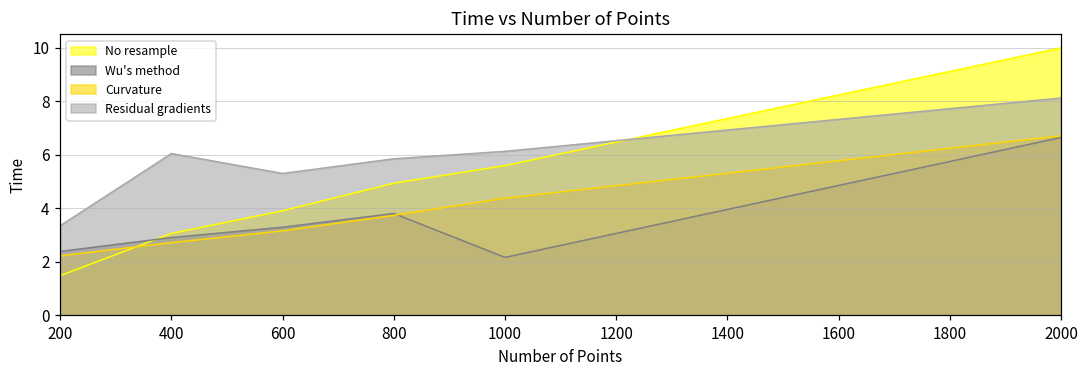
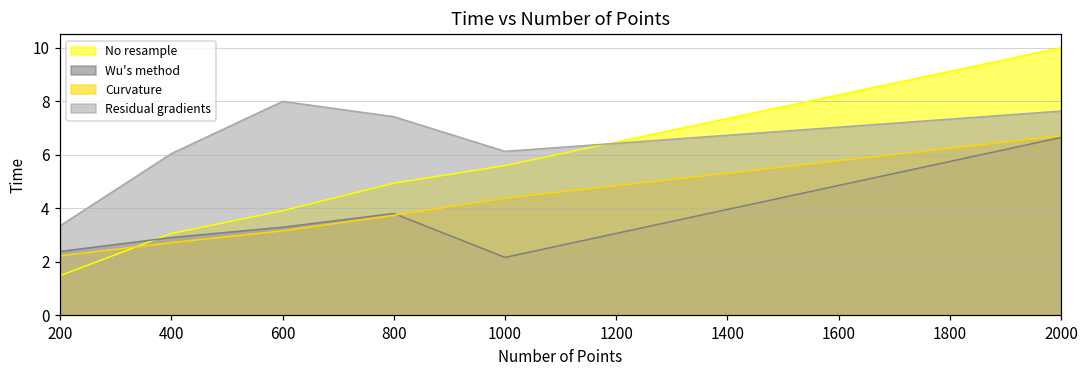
Residual gradients, 600: 5.3 -> 8.0
Residual gradients, 800: 5.9 -> 7.4
Residual gradients, 2000: 8.1 -> 7.6
